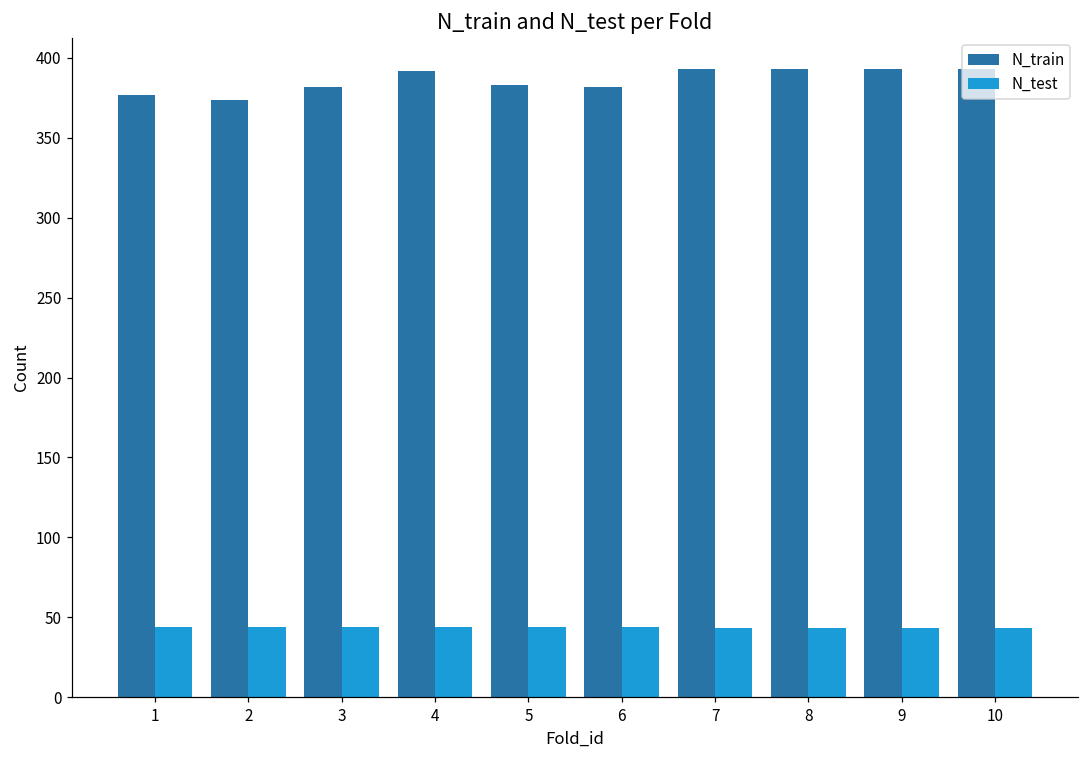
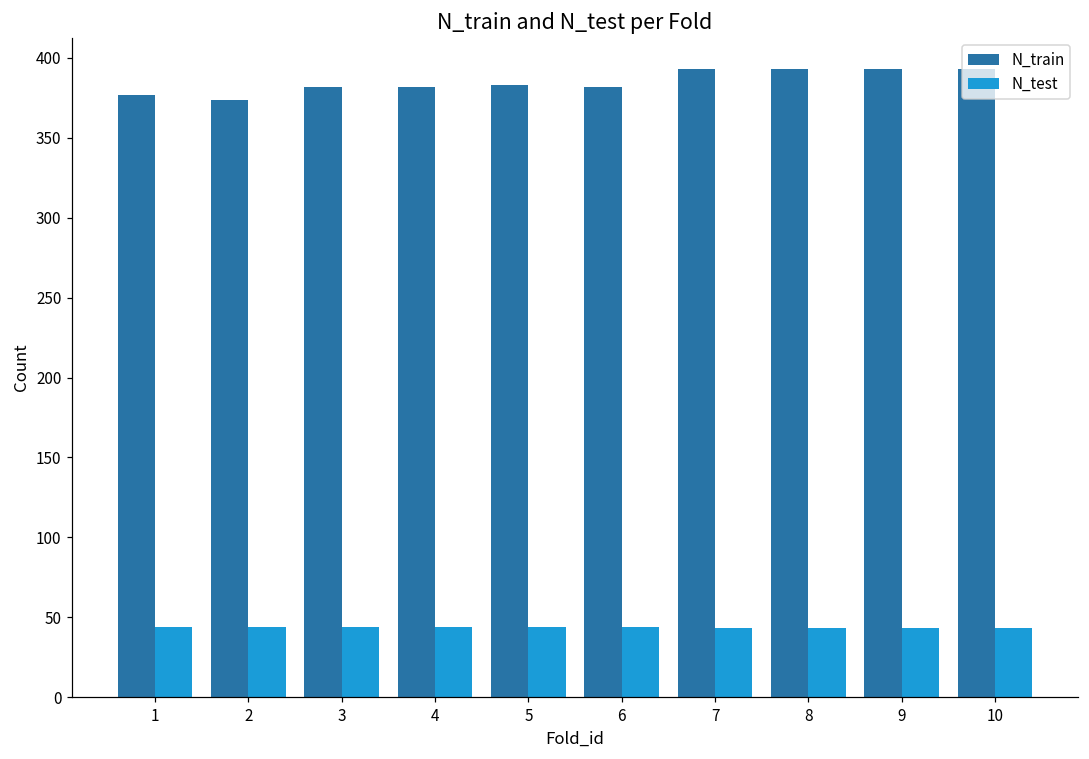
N_train, 4: 392 -> 382
